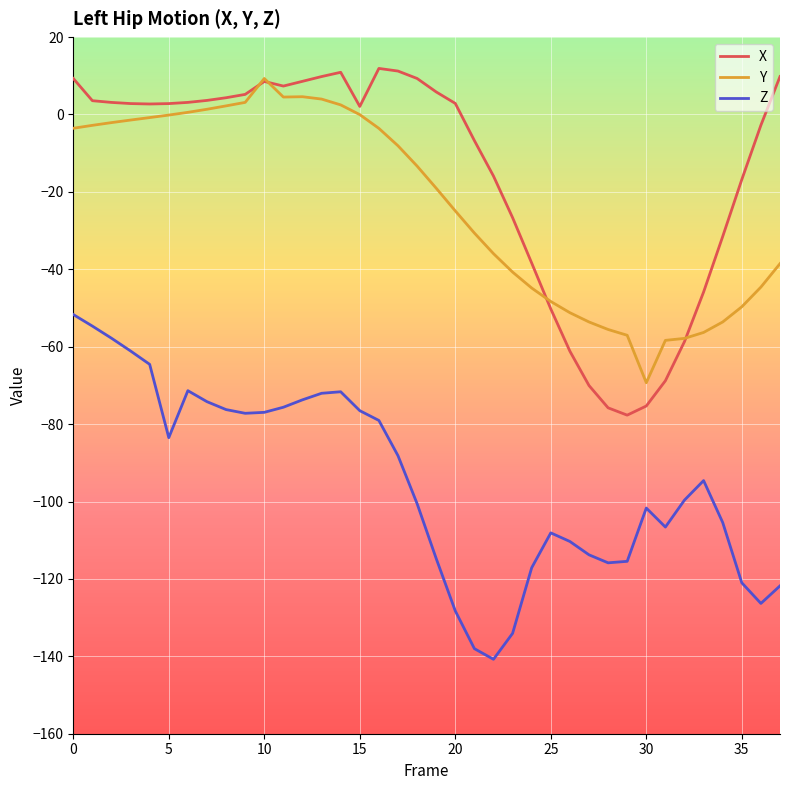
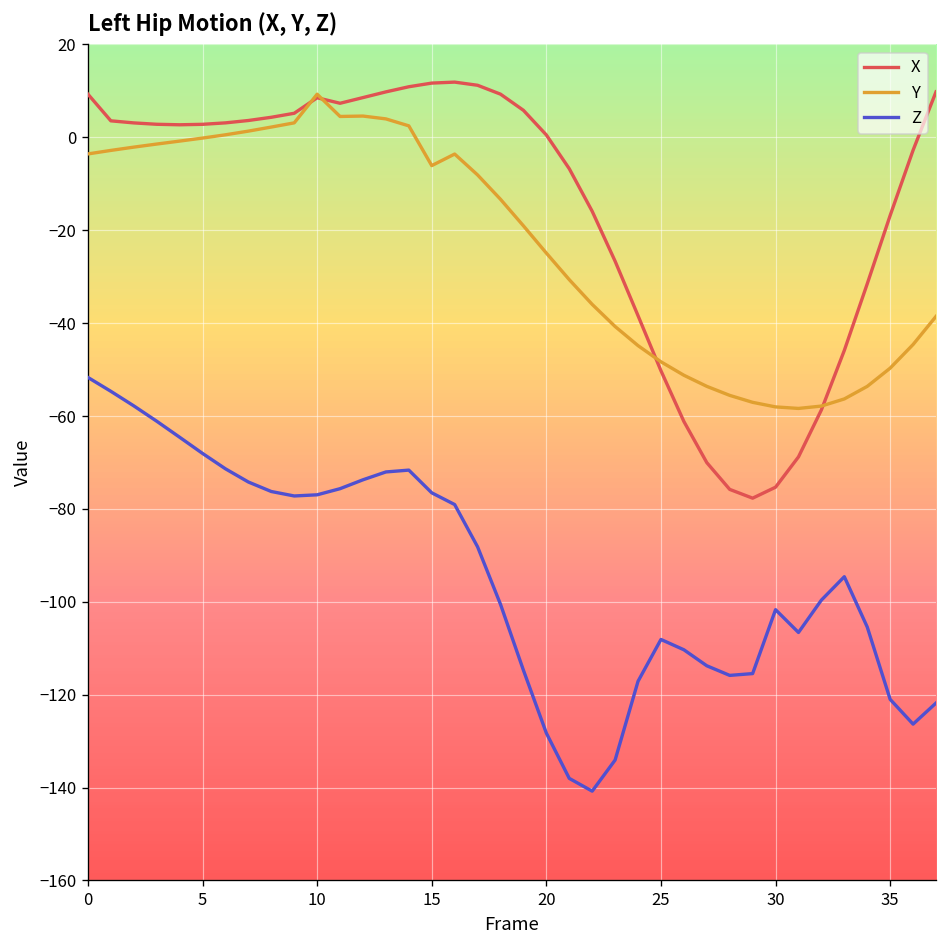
Z, 5: -84 -> -68
X, 15: 2 -> 12
Y, 15: 0 -> -6
X, 20: 3 -> 1
Y, 30: -69 -> -58
